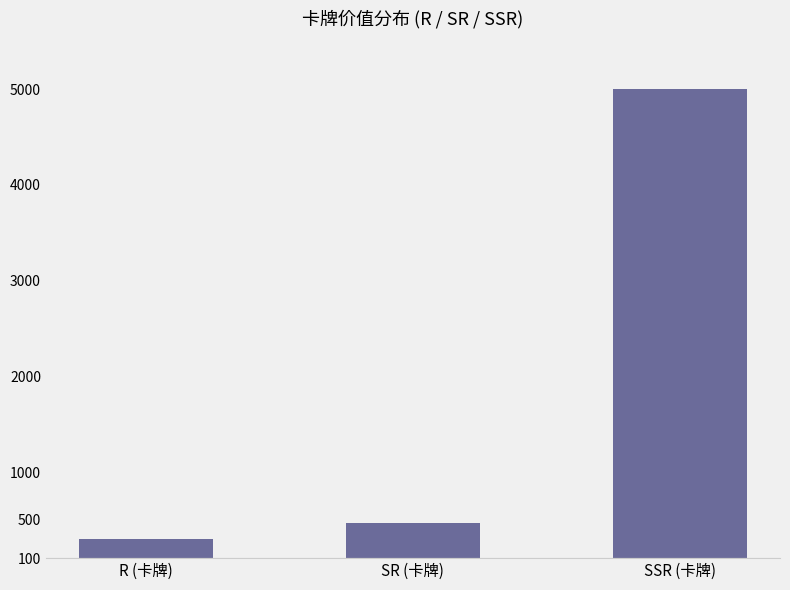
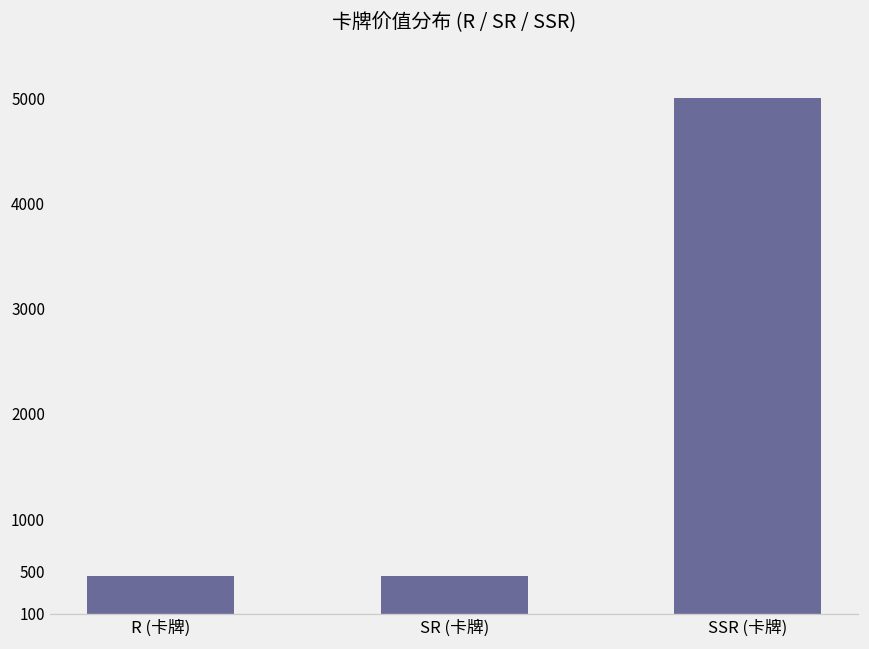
R (卡牌): 300 -> 500
